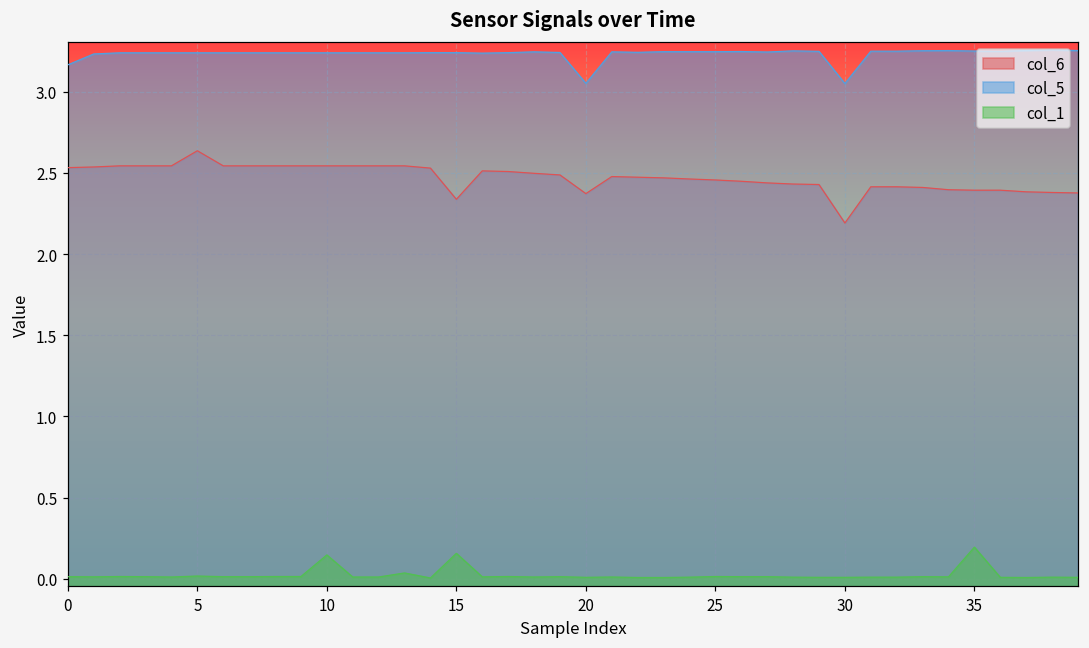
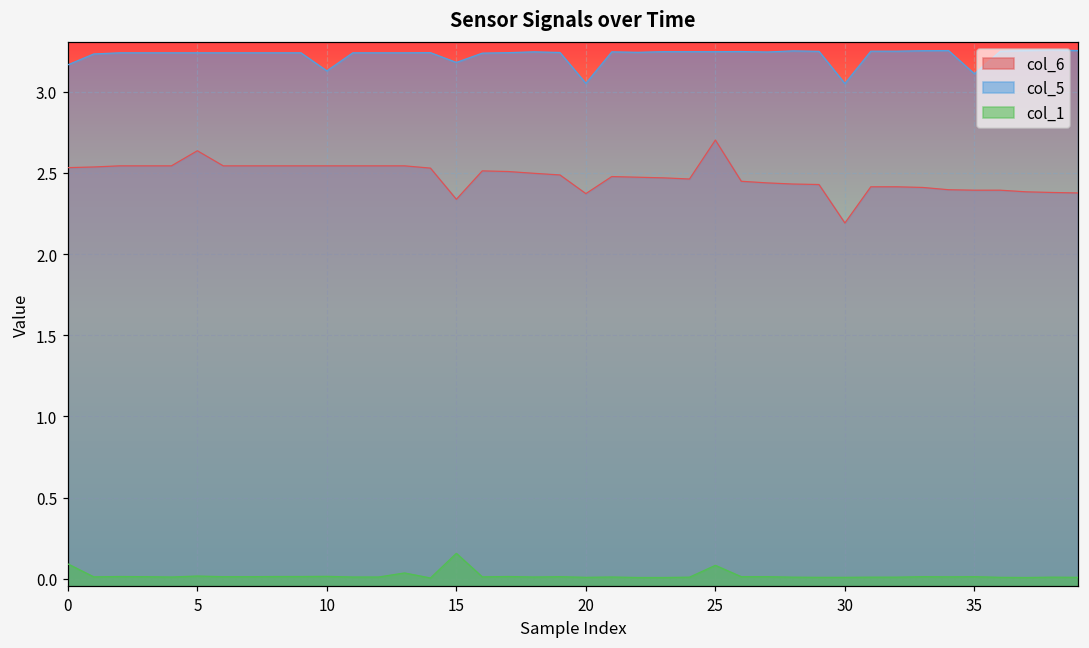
col_1, 0: 0.01 -> 0.09
col_5, 10: 3.24 -> 3.13
col_1, 10: 0.15 -> 0.02
col_5, 15: 3.24 -> 3.18
col_6, 25: 2.46 -> 2.70
col_1, 25: 0.01 -> 0.08
col_5, 35: 3.25 -> 3.11
col_1, 35: 0.20 -> 0.01
